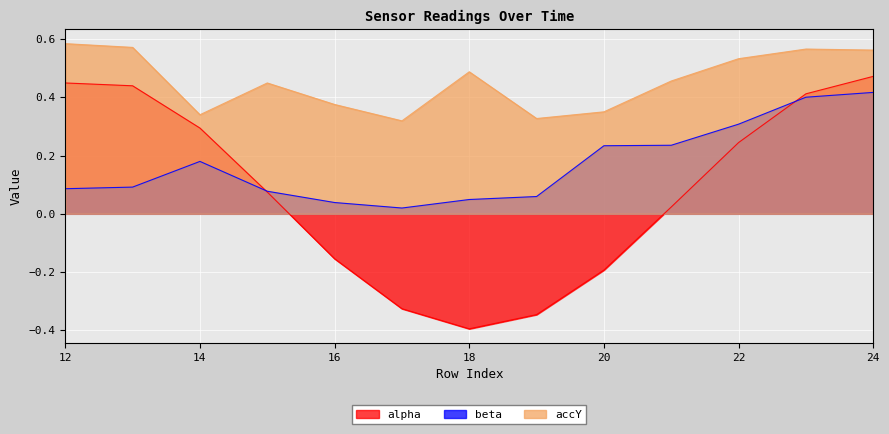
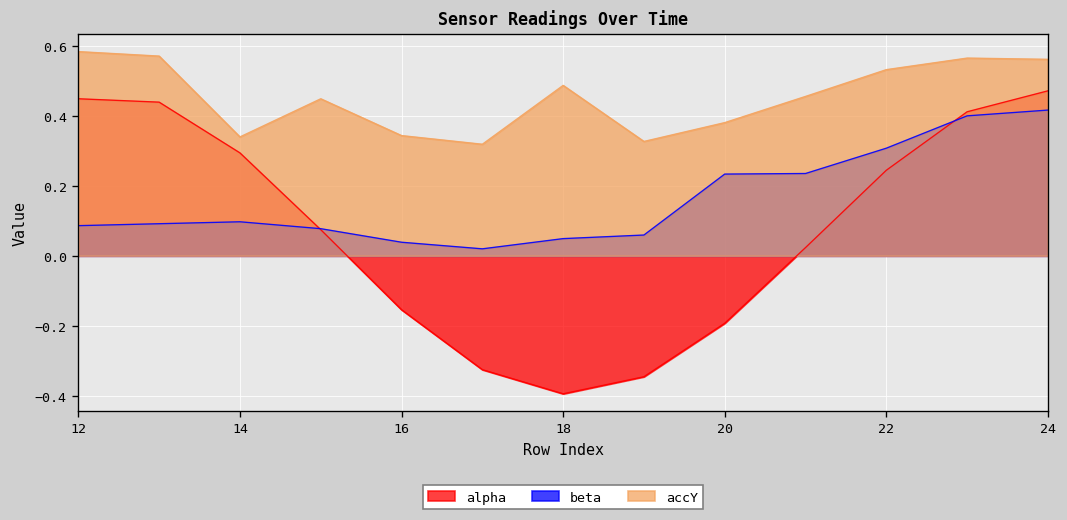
beta, 14: 0.18 -> 0.10
accY, 16: 0.38 -> 0.34
accY, 20: 0.35 -> 0.38
